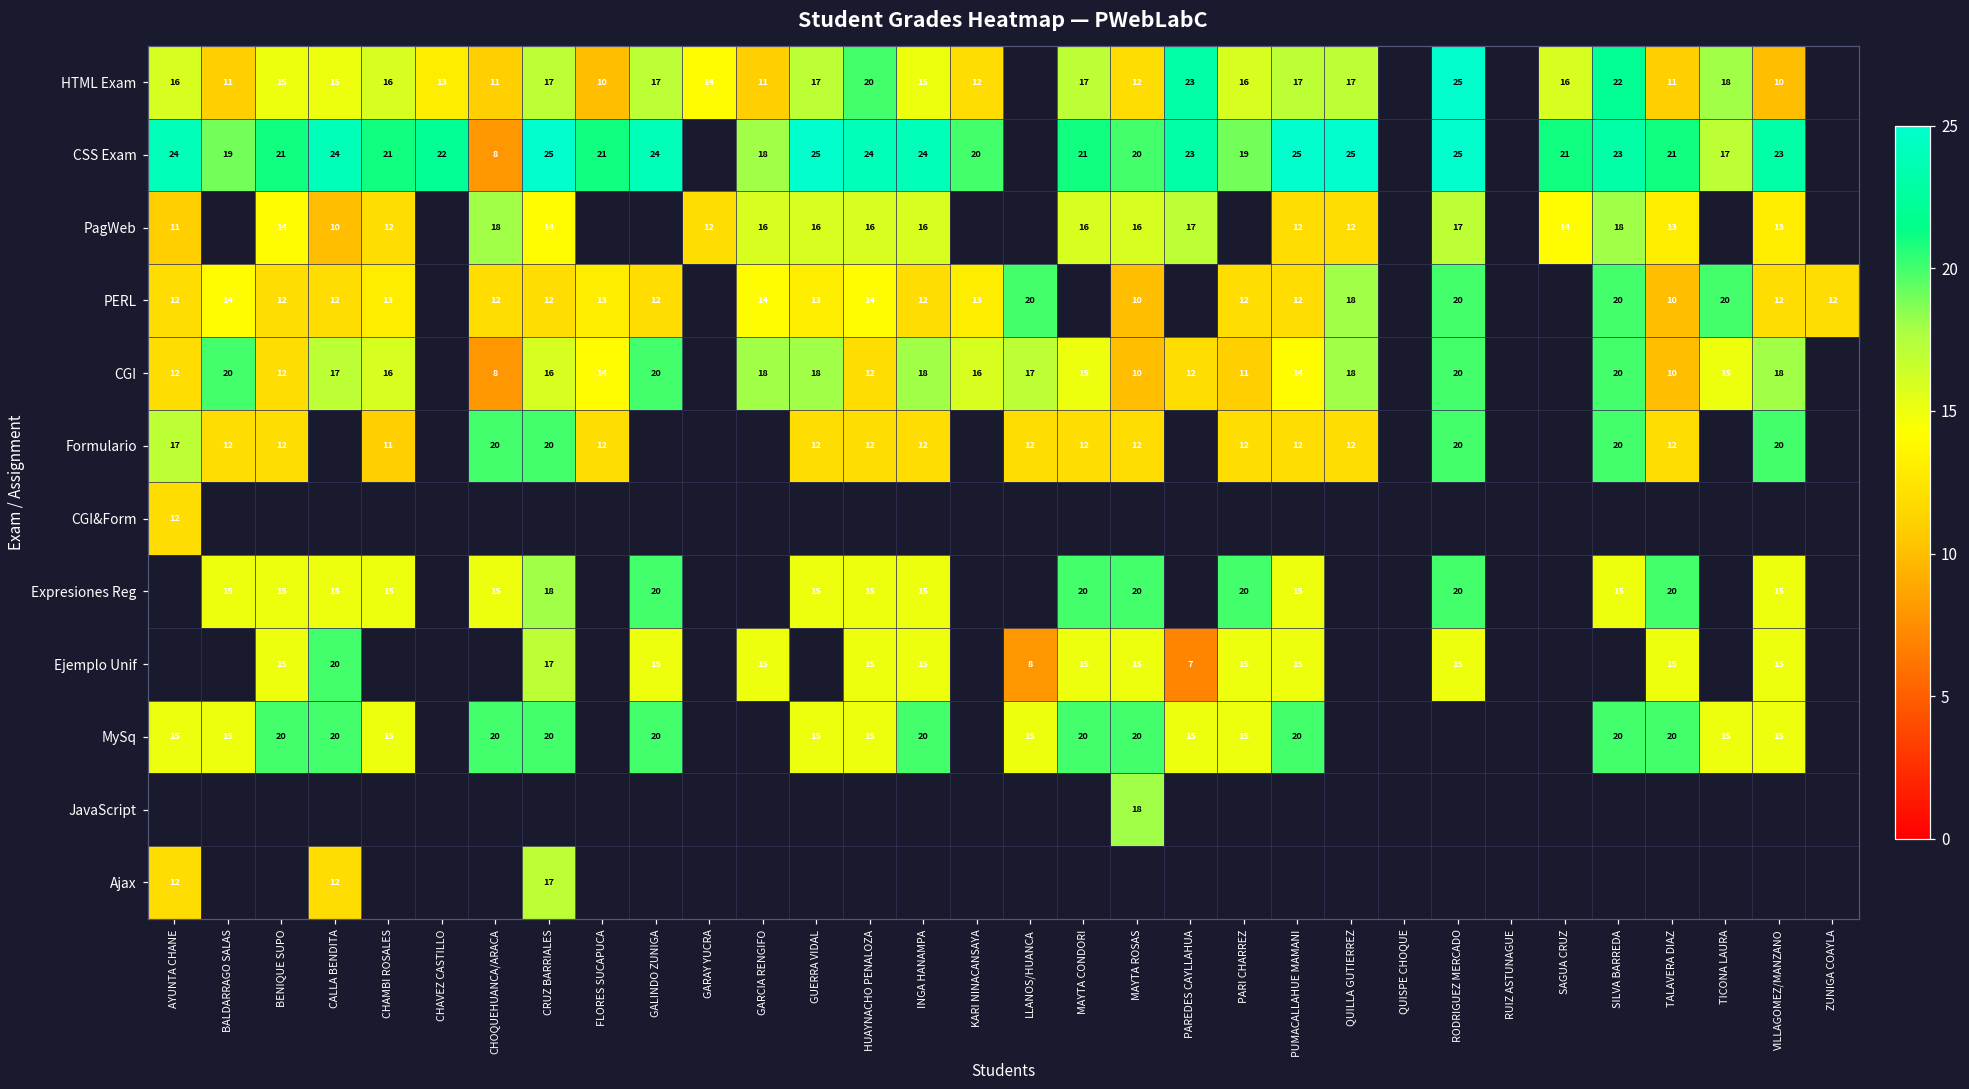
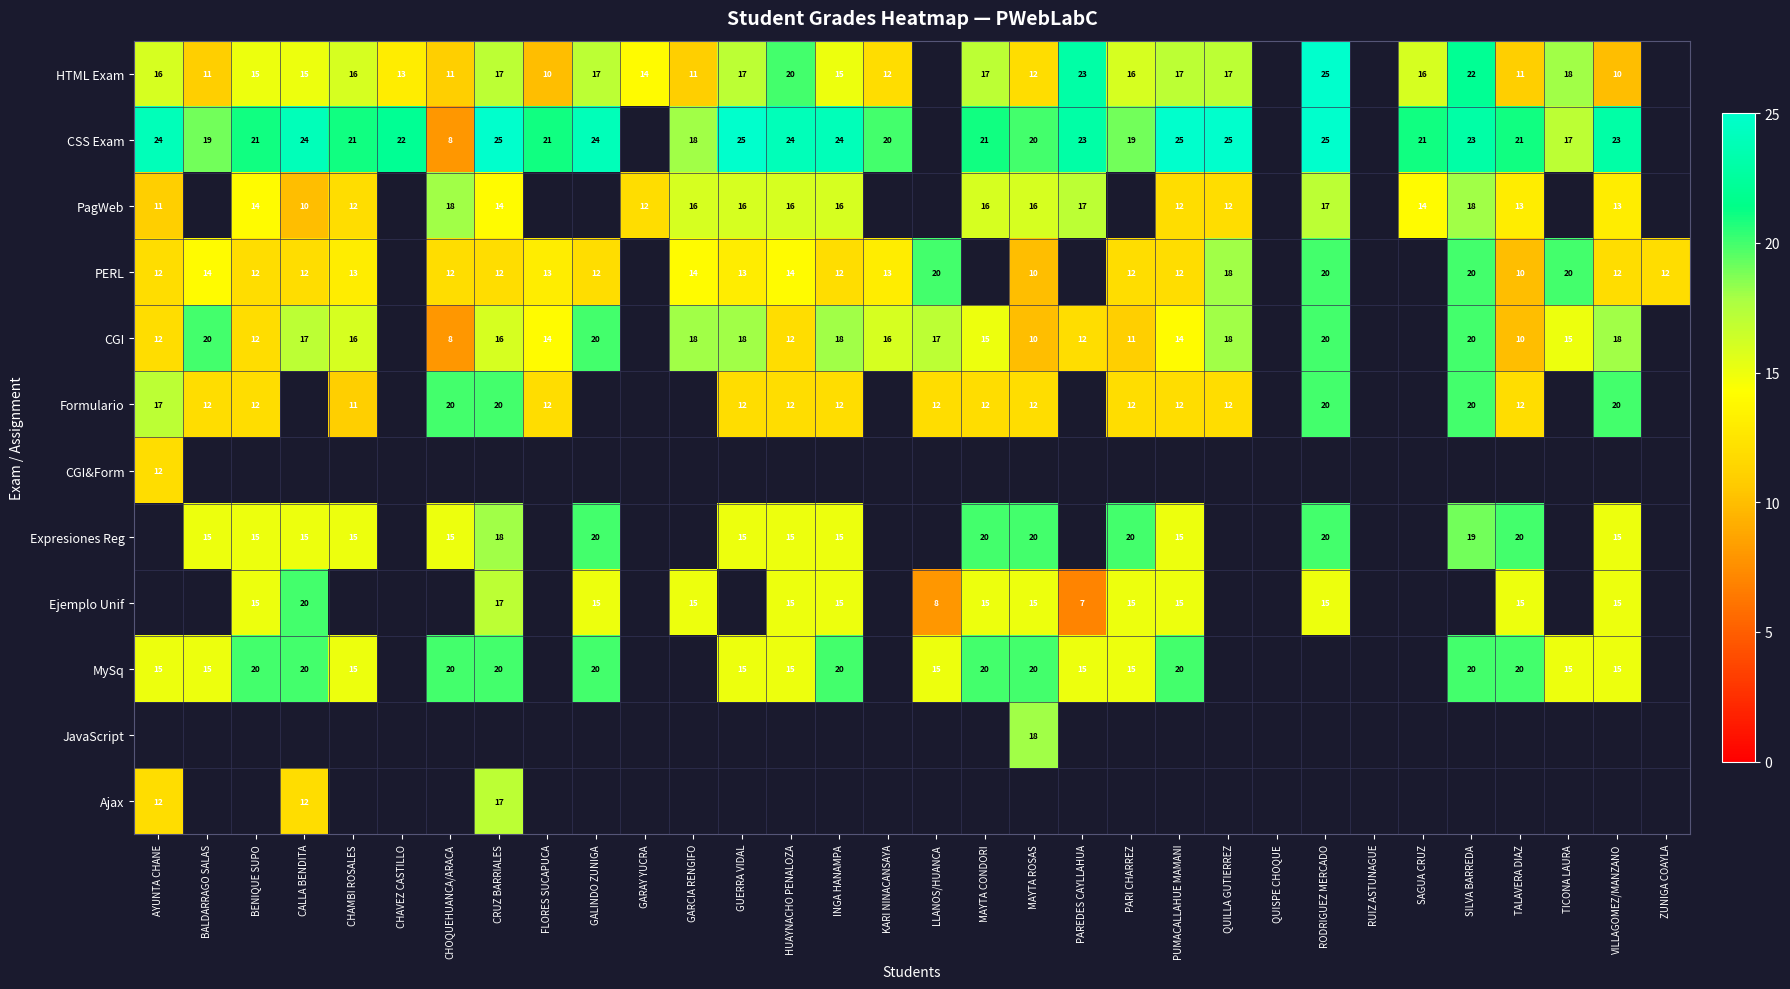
Expresiones Reg, SILVA BARREDA: 15 -> 19
